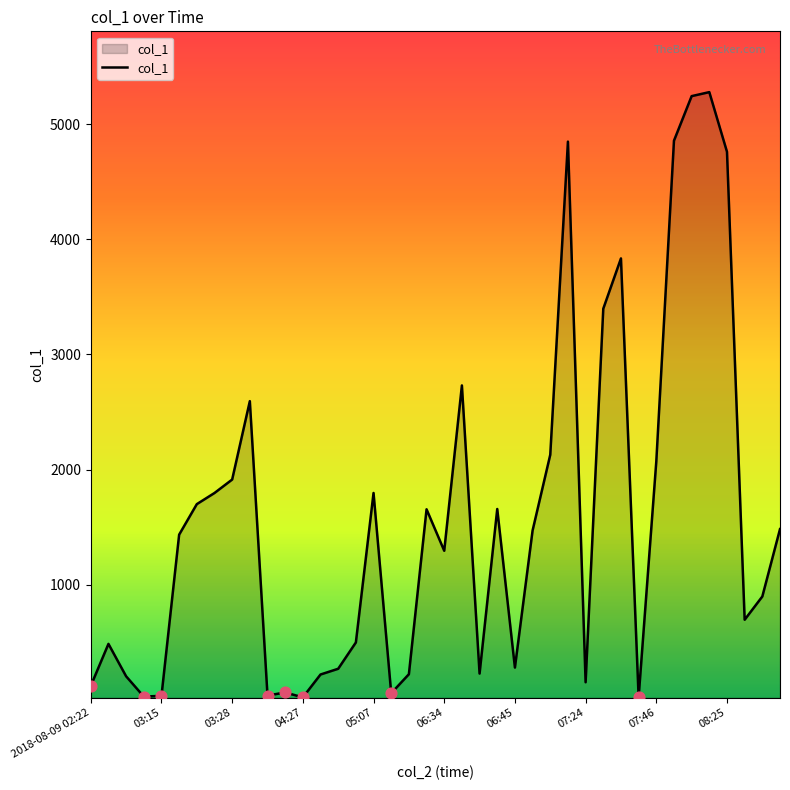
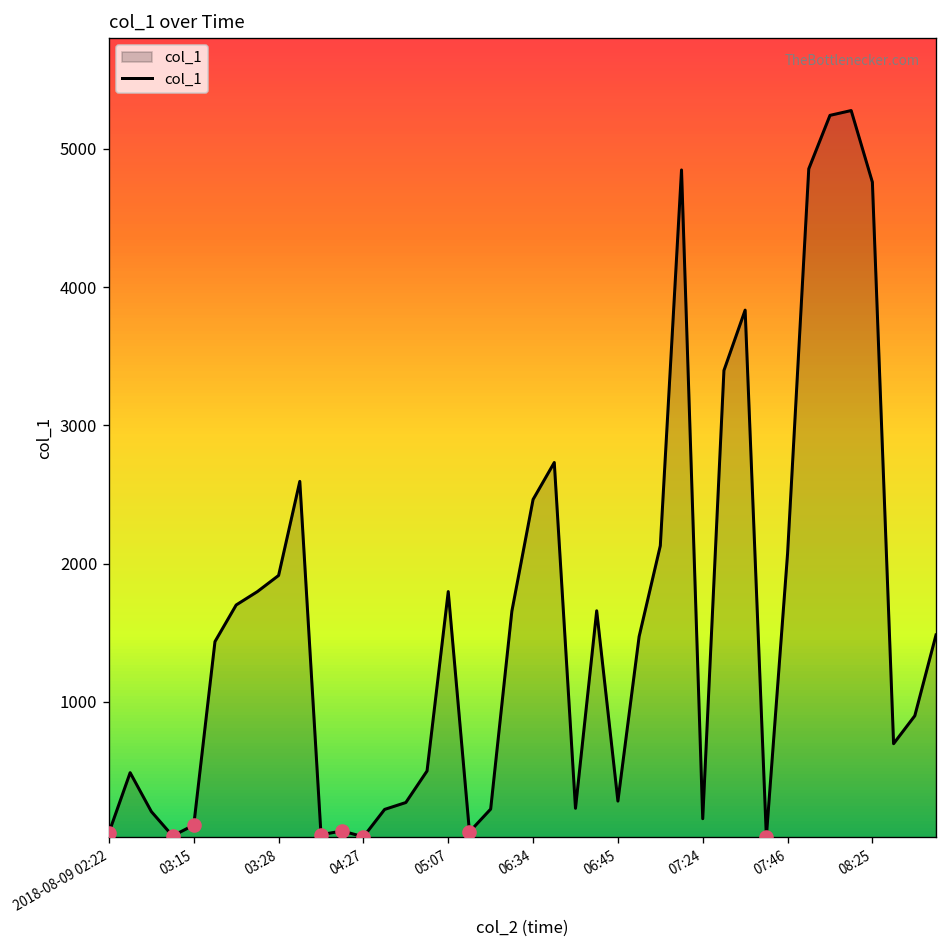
col_1, 2018-08-09 02:22: 120 -> 50
col_1, 03:15: 40 -> 110
col_1, 06:34: 1300 -> 2460
